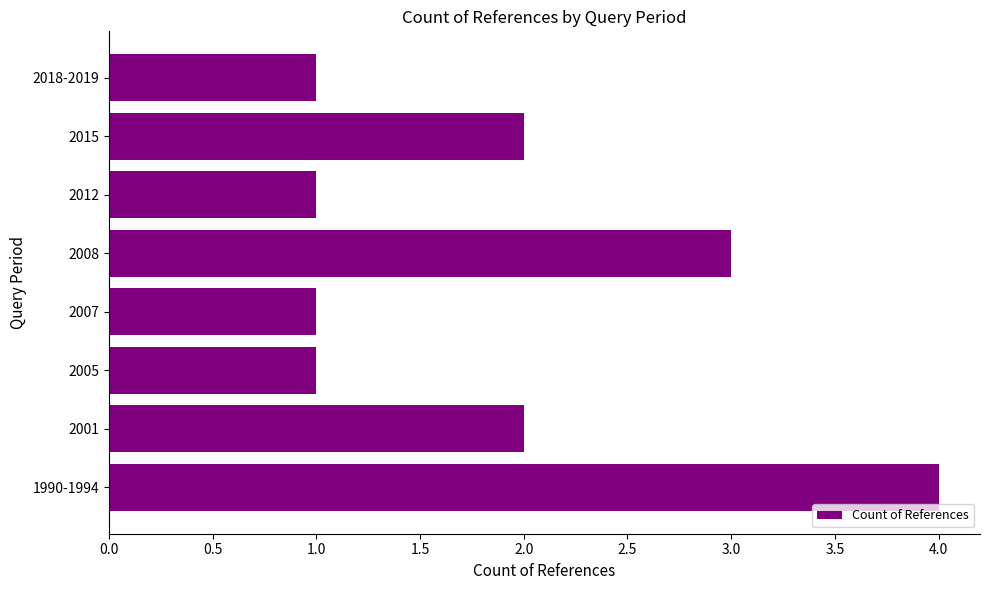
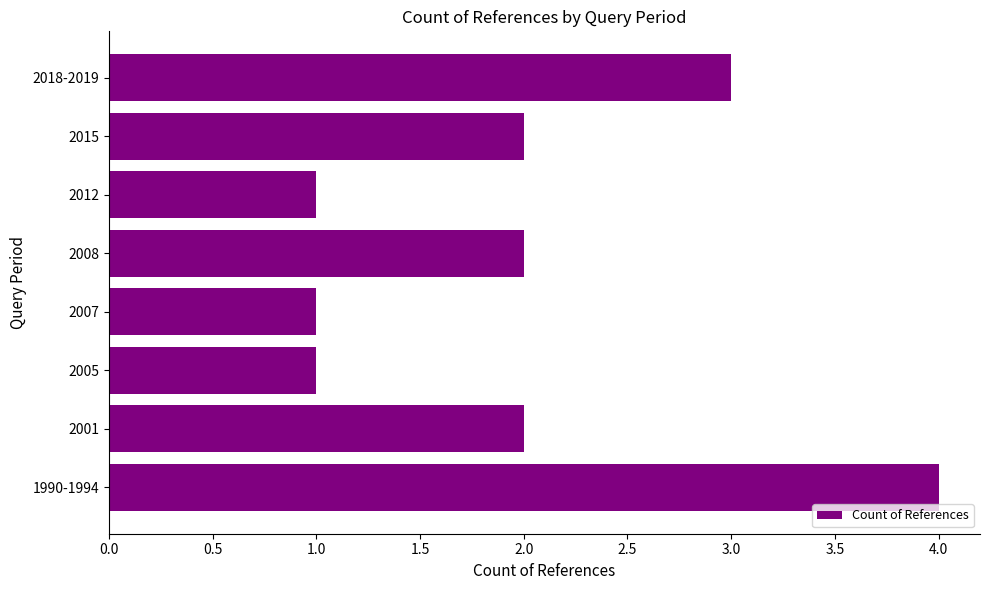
2018-2019: 1 -> 3
2008: 3 -> 2
